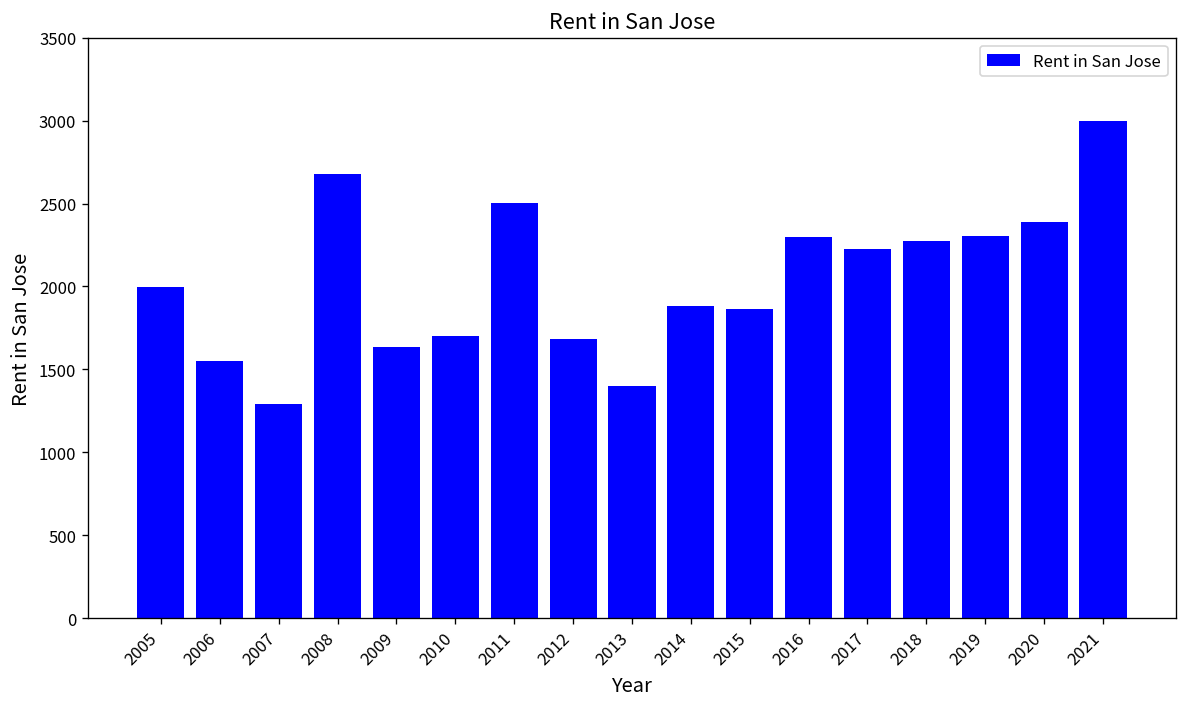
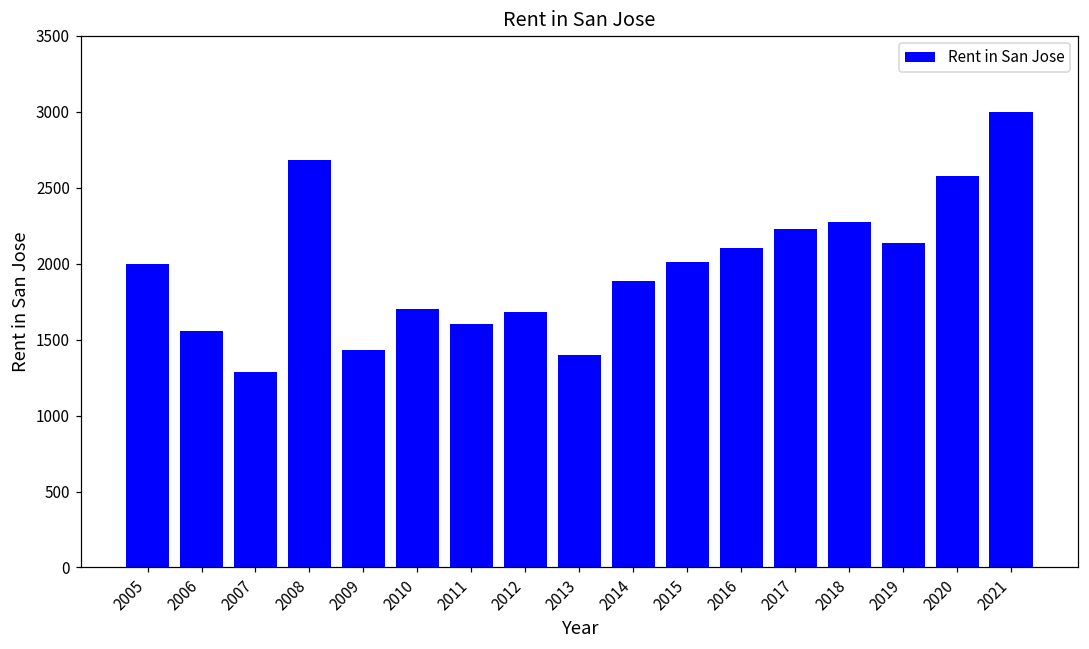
2009: 1630 -> 1430
2011: 2510 -> 1610
2015: 1860 -> 2010
2016: 2300 -> 2100
2019: 2300 -> 2130
2020: 2390 -> 2570
